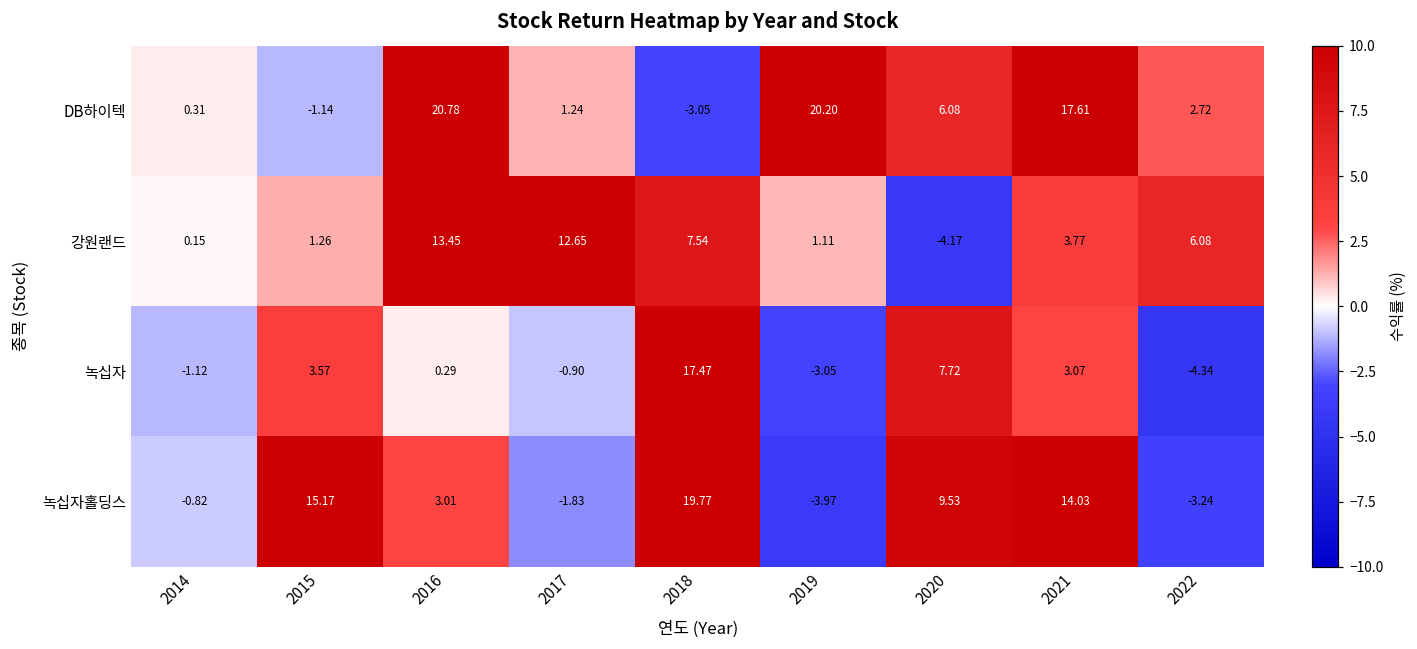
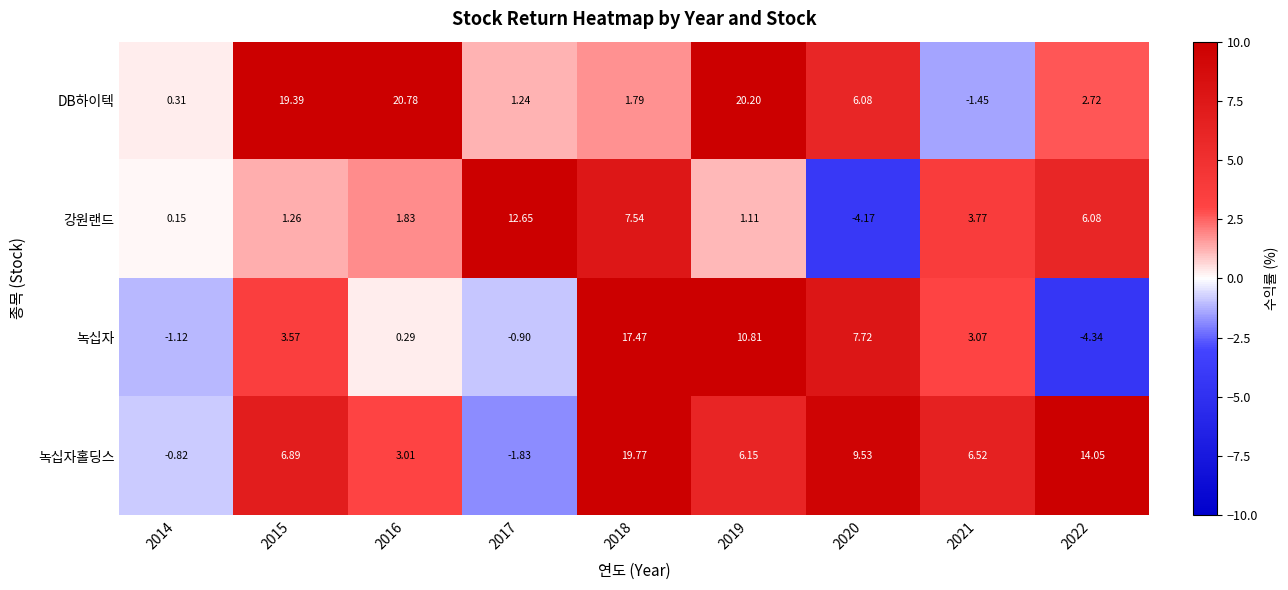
DB하이텍, 2015: -1.14 -> 19.39
DB하이텍, 2018: -3.05 -> 1.79
DB하이텍, 2021: 17.61 -> -1.45
강원랜드, 2016: 13.45 -> 1.83
녹십자, 2019: -3.05 -> 10.81
녹십자홀딩스, 2015: 15.17 -> 6.89
녹십자홀딩스, 2019: -3.97 -> 6.15
녹십자홀딩스, 2021: 14.03 -> 6.52
녹십자홀딩스, 2022: -3.24 -> 14.05
